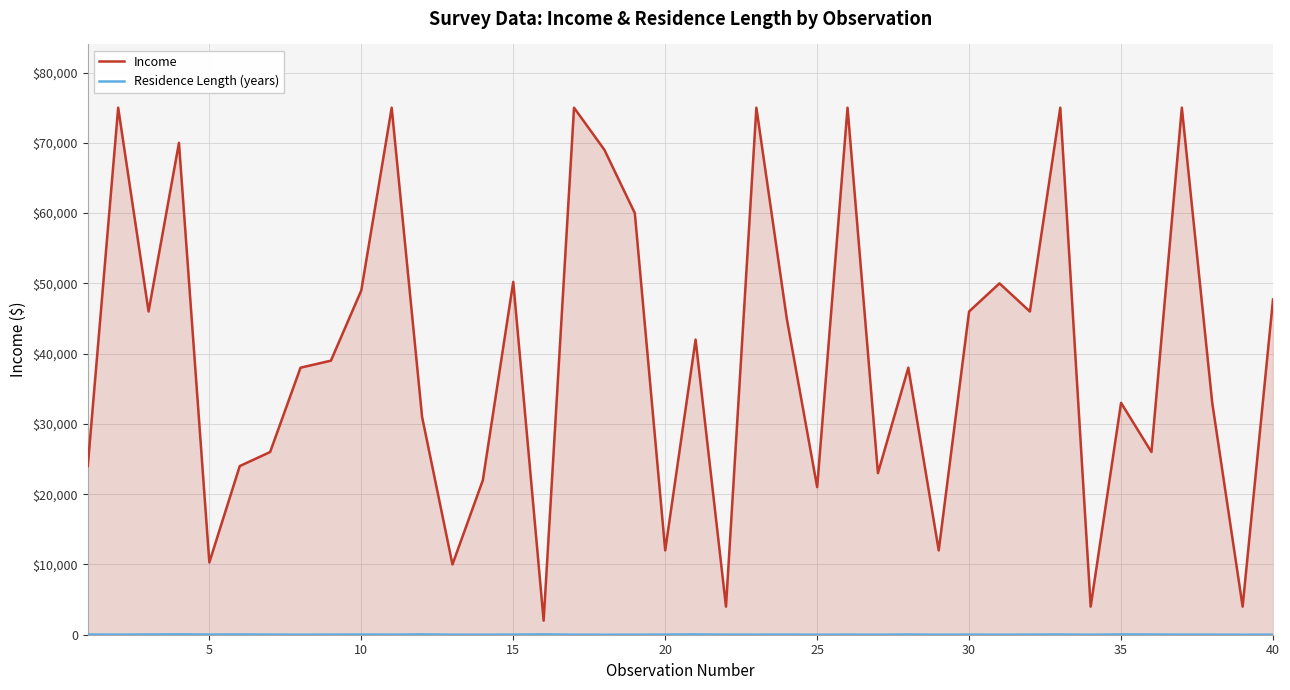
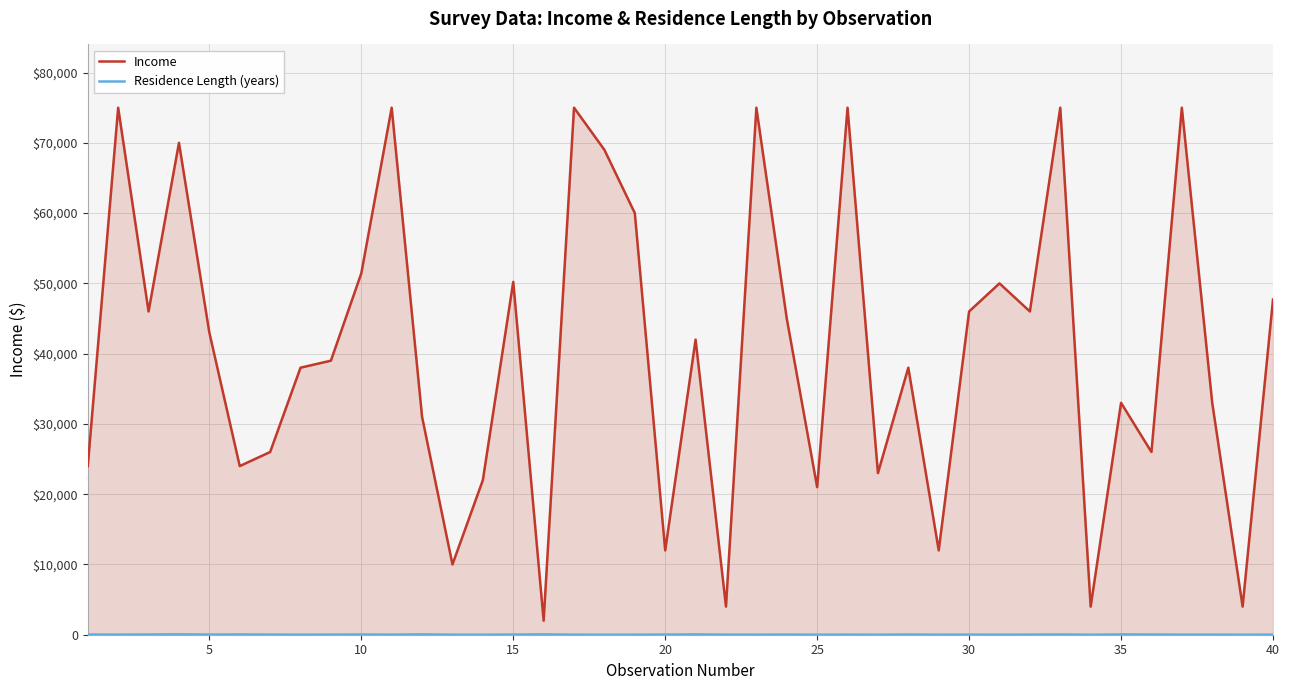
Income, 5: $10,000 -> $43,000
Income, 10: $49,000 -> $51,000
